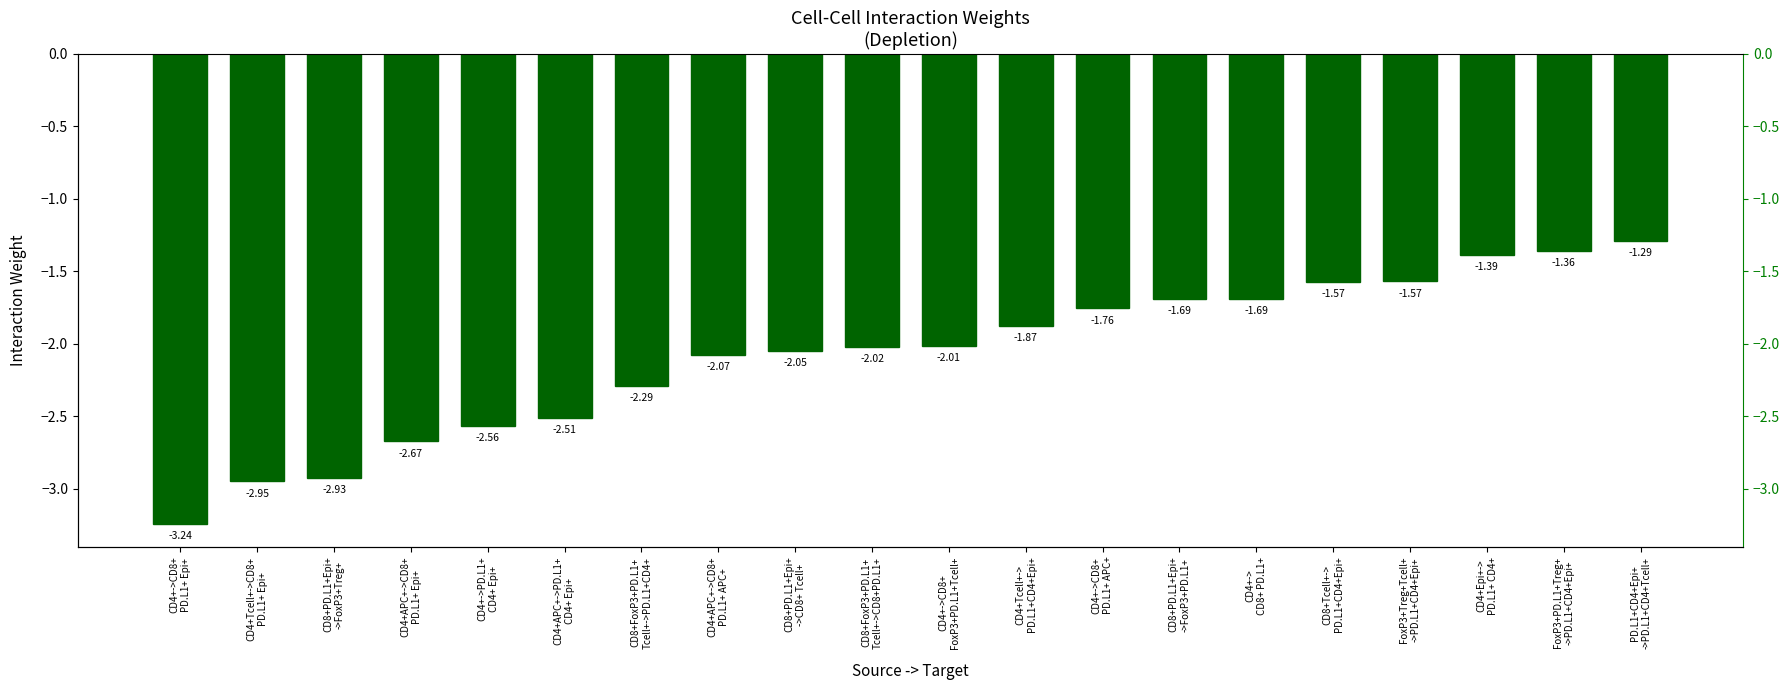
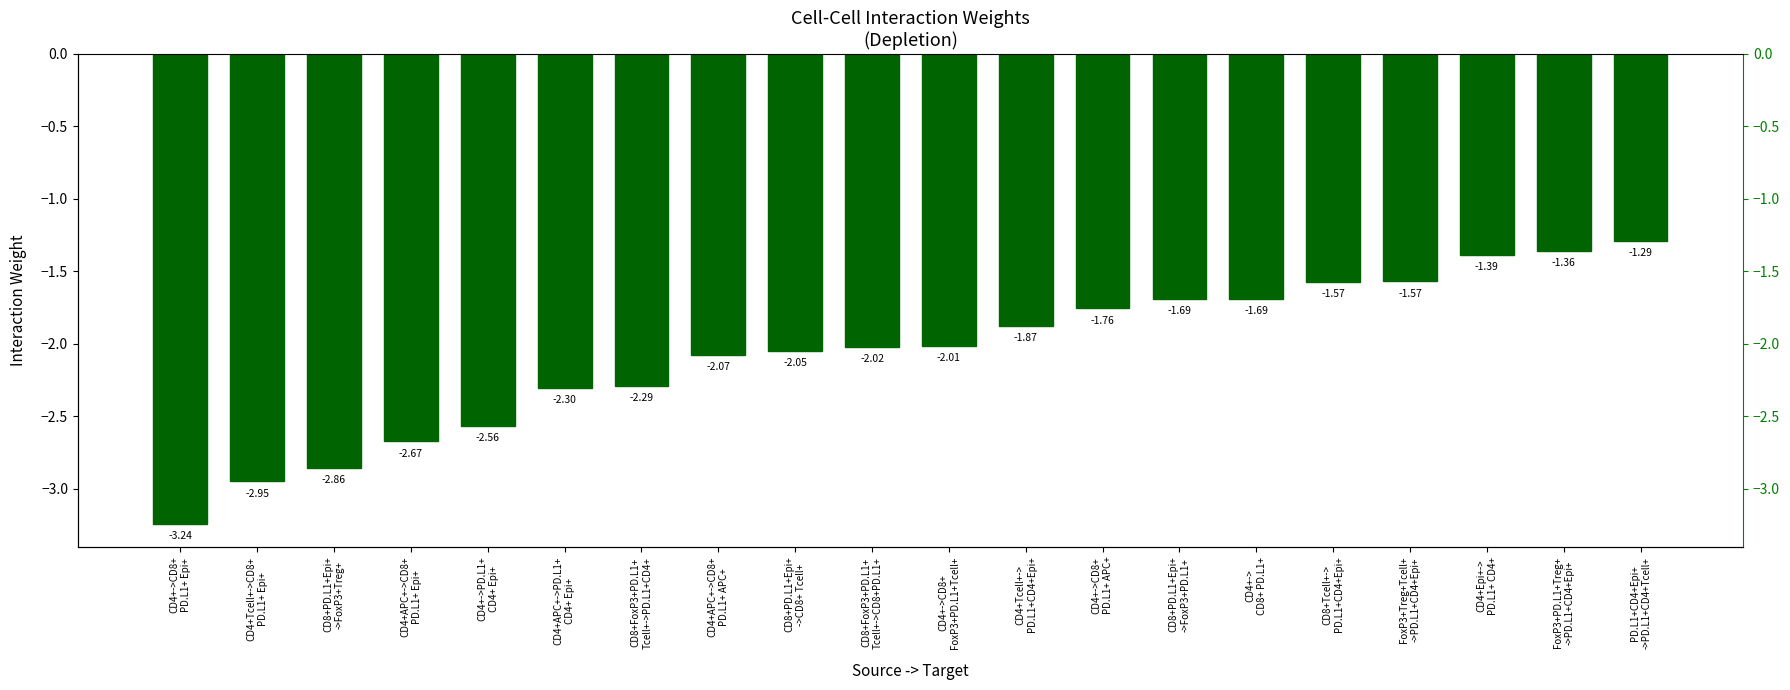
CD8+PD.L1+Epi+ ->FoxP3+Treg+: -2.93 -> -2.86
CD4+APC+->PD.L1+ CD4+ Epi+: -2.51 -> -2.30
